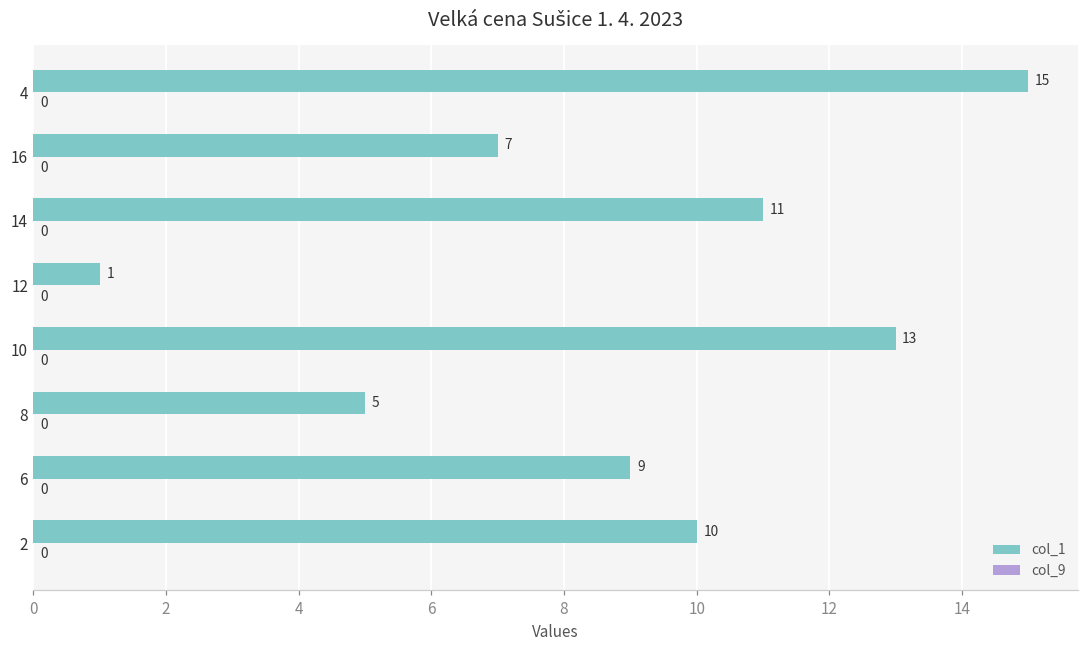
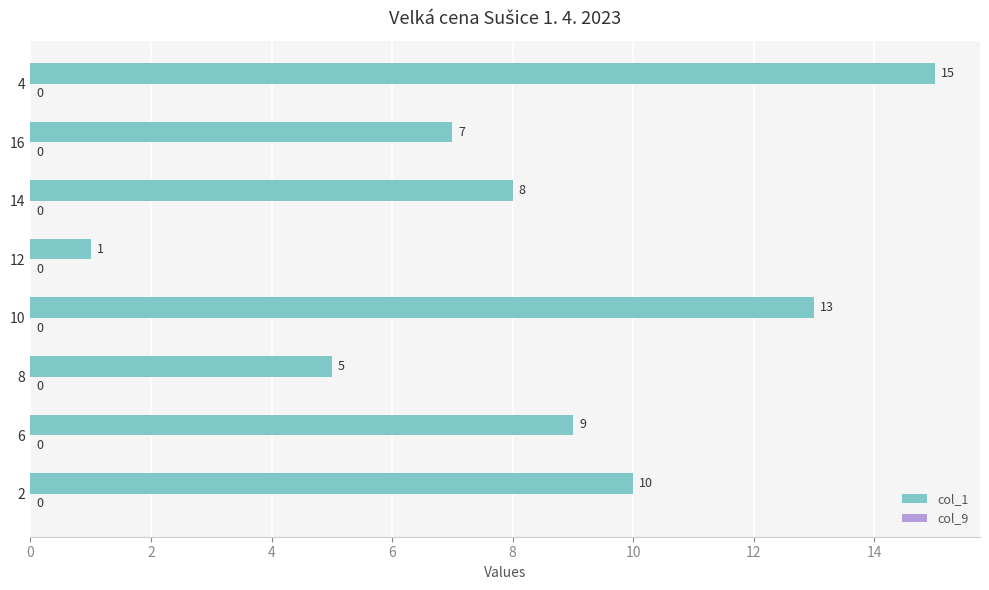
col_1, 14: 11 -> 8
